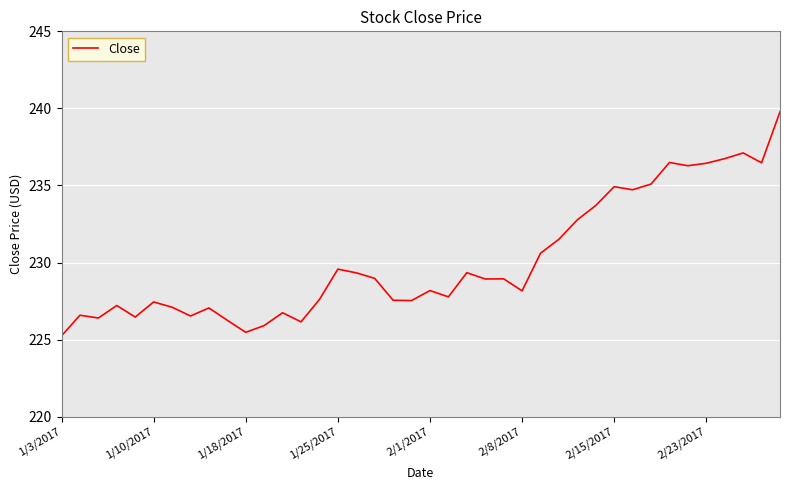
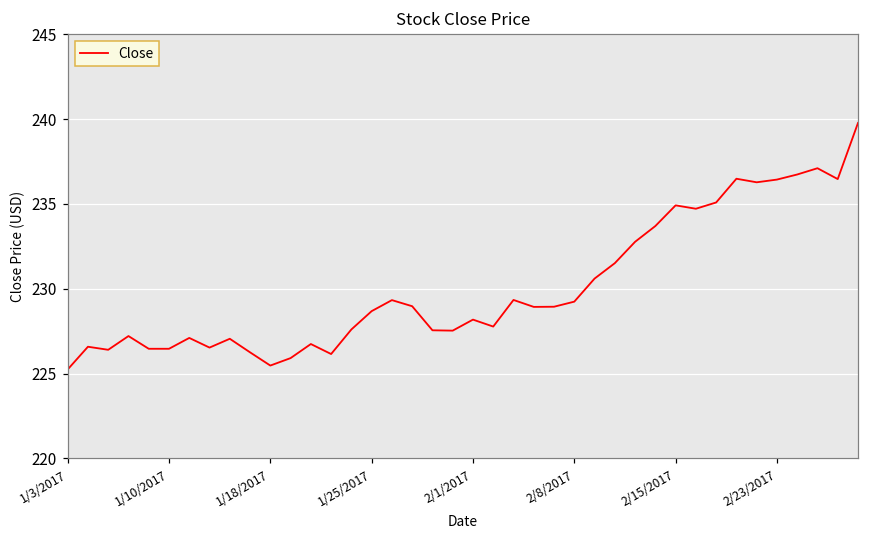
1/10/2017: 227.4 -> 226.5
1/25/2017: 229.6 -> 228.7
2/8/2017: 228.2 -> 229.2
